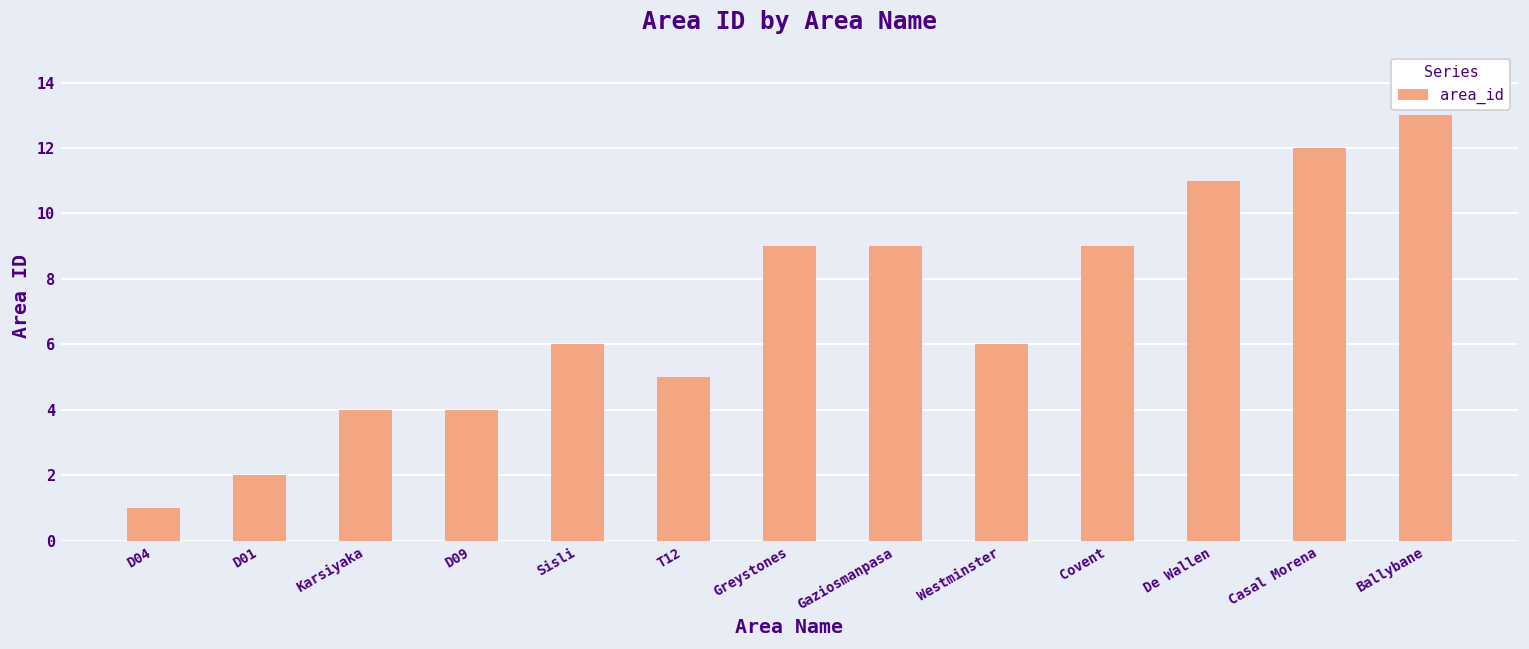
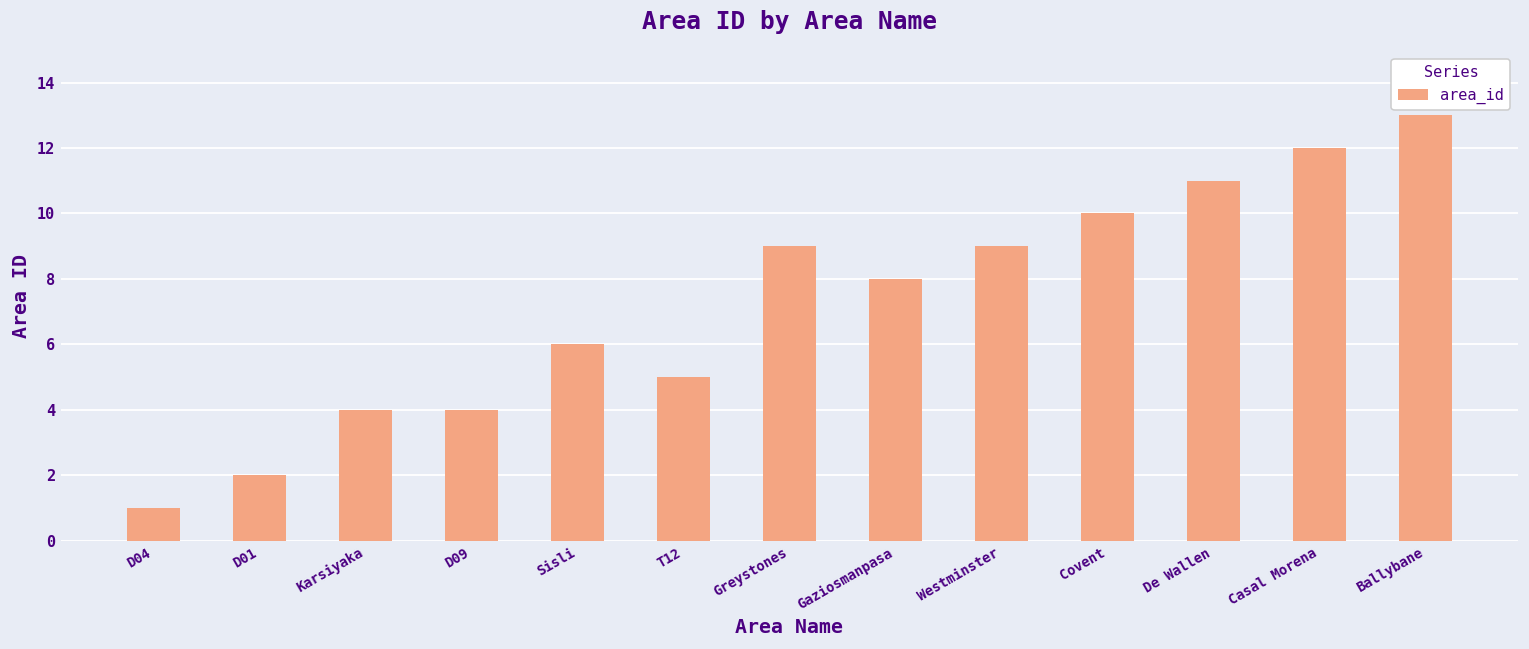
Gaziosmanpasa: 9 -> 8
Westminster: 6 -> 9
Covent: 9 -> 10
